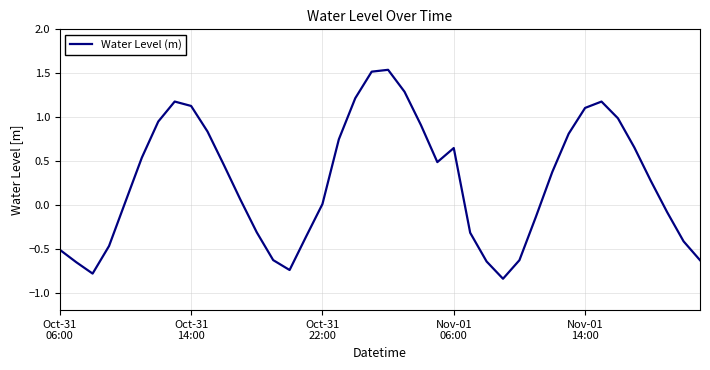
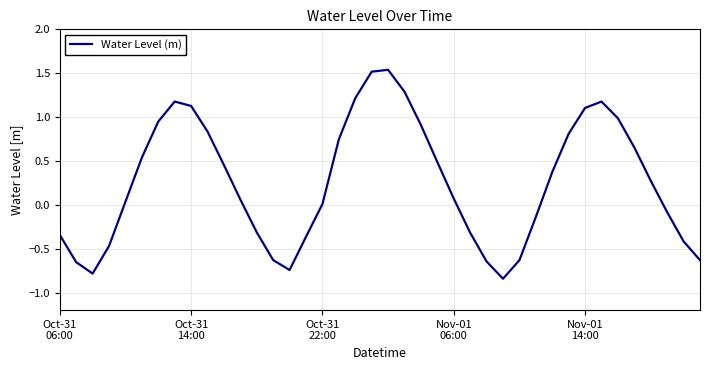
Oct-31 06:00: -0.5 -> -0.3
Nov-01 06:00: 0.6 -> 0.1
